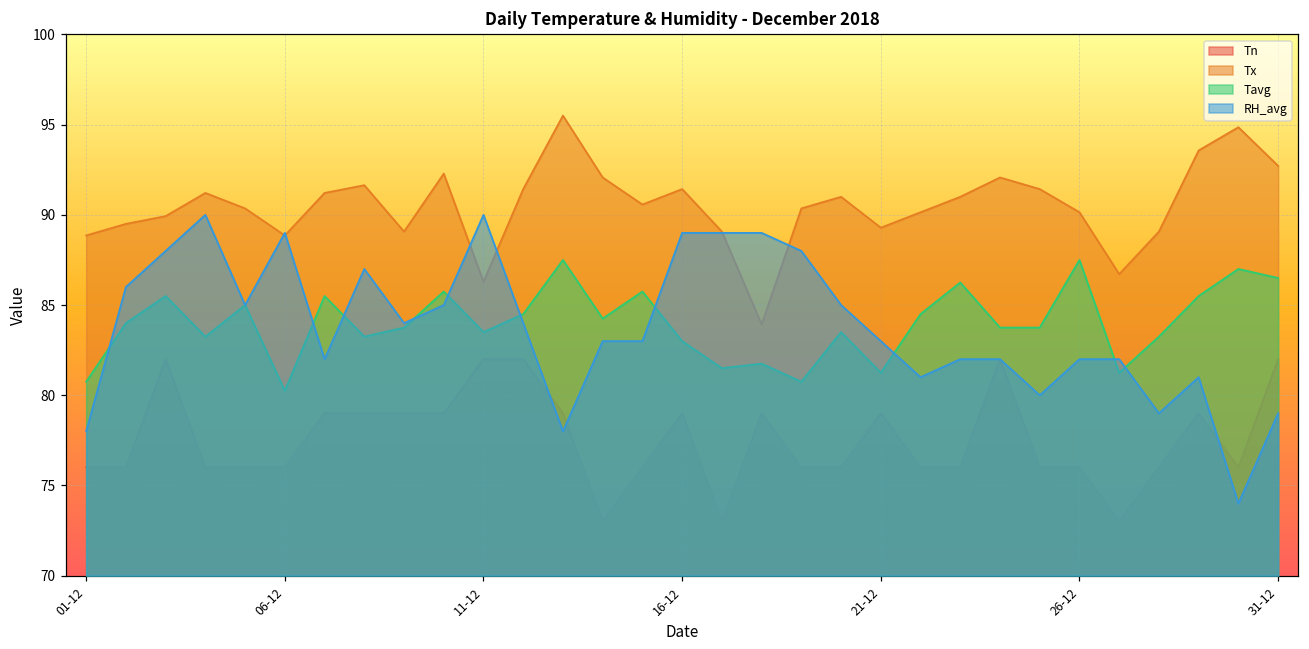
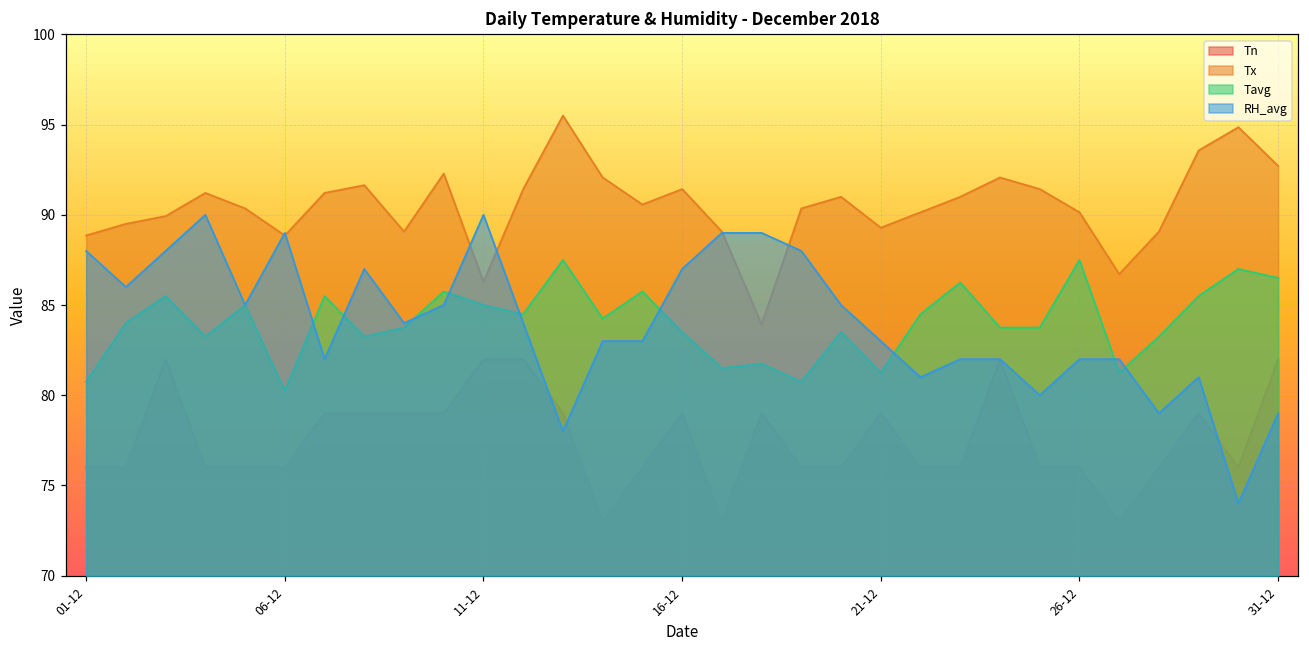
RH_avg, 01-12: 78 -> 88
Tavg, 11-12: 83.5 -> 85.0
Tavg, 16-12: 83.0 -> 83.5
RH_avg, 16-12: 89 -> 87
